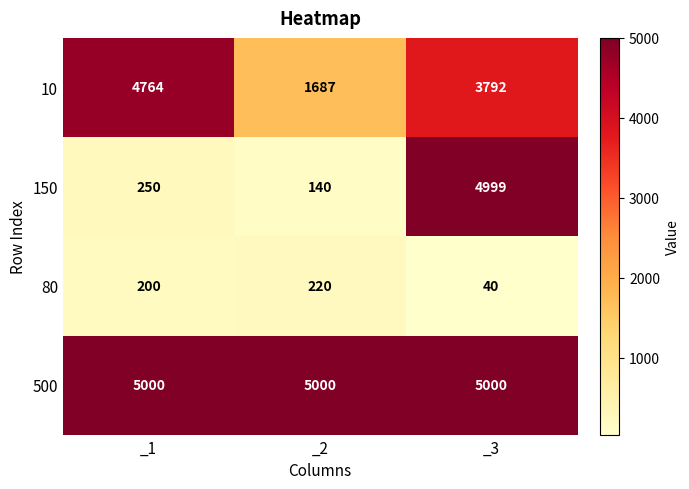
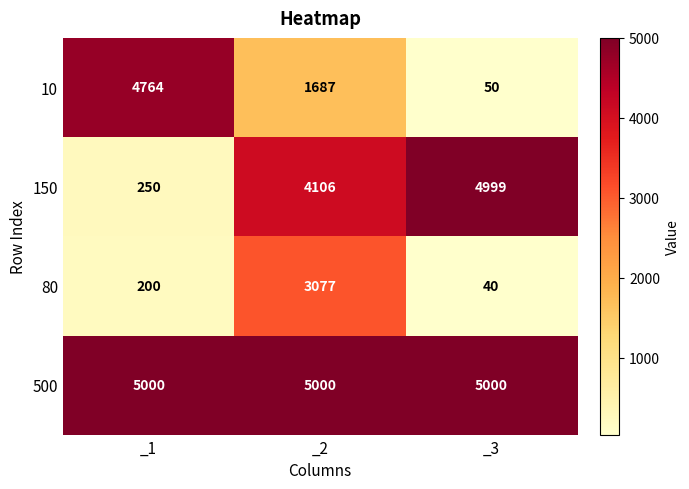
10, _3: 3792 -> 50
150, _2: 140 -> 4106
80, _2: 220 -> 3077
